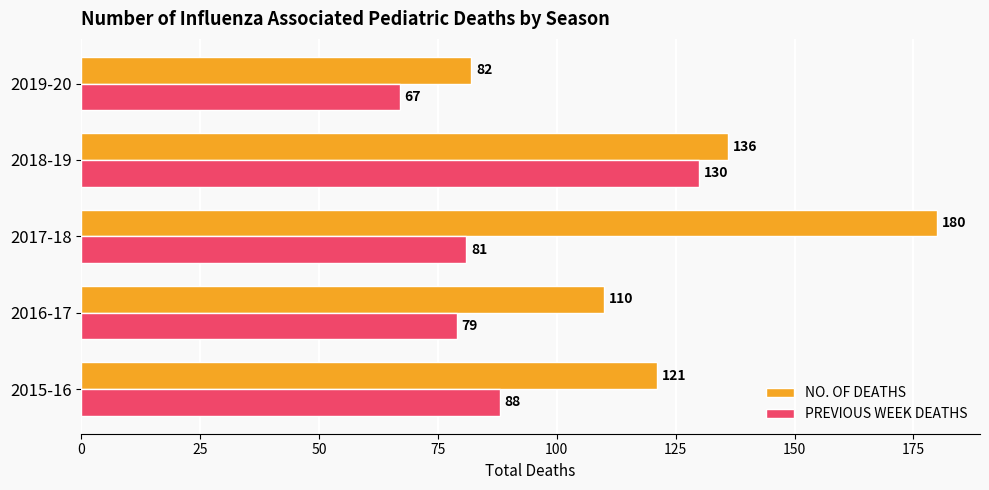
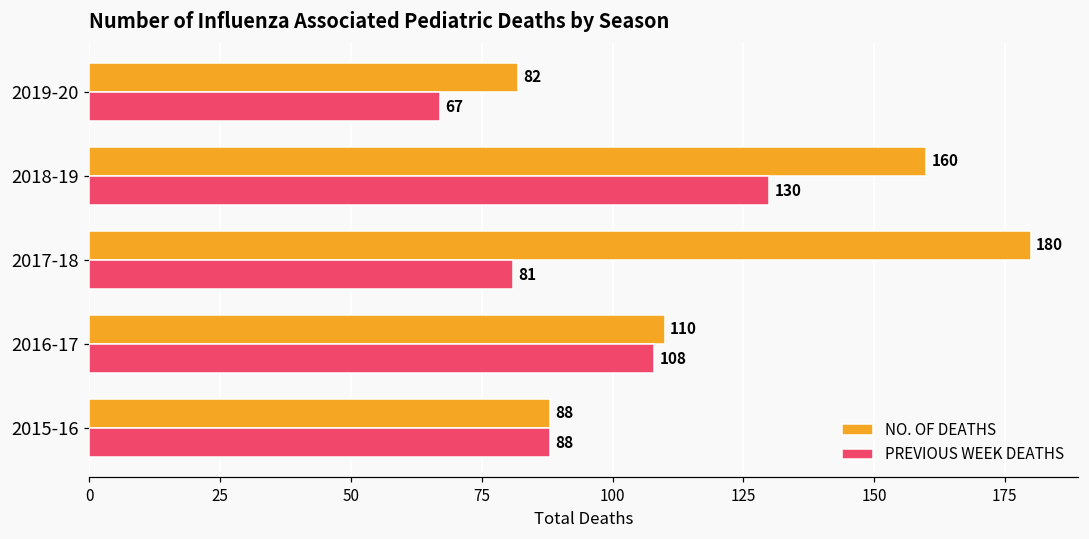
NO. OF DEATHS, 2018-19: 136 -> 160
PREVIOUS WEEK DEATHS, 2016-17: 79 -> 108
NO. OF DEATHS, 2015-16: 121 -> 88
